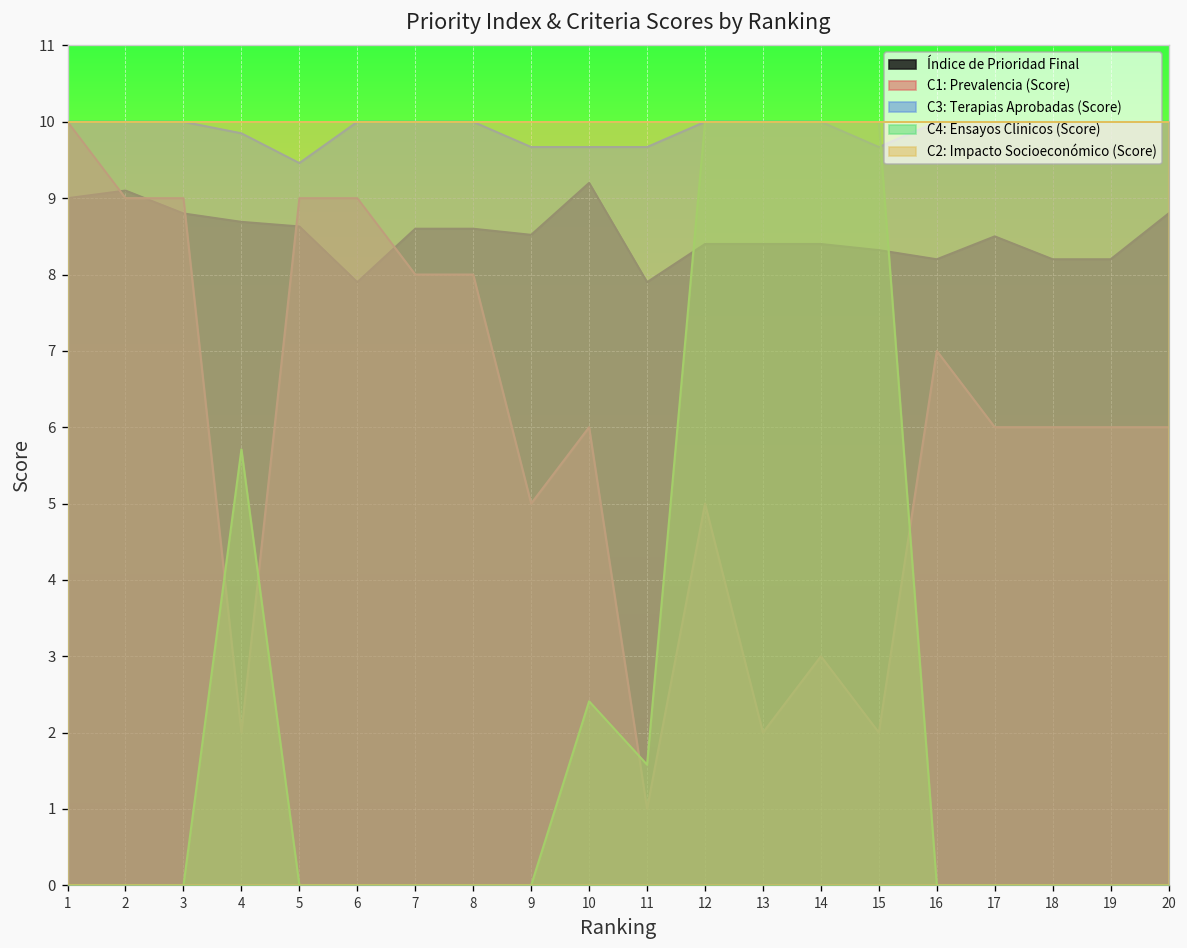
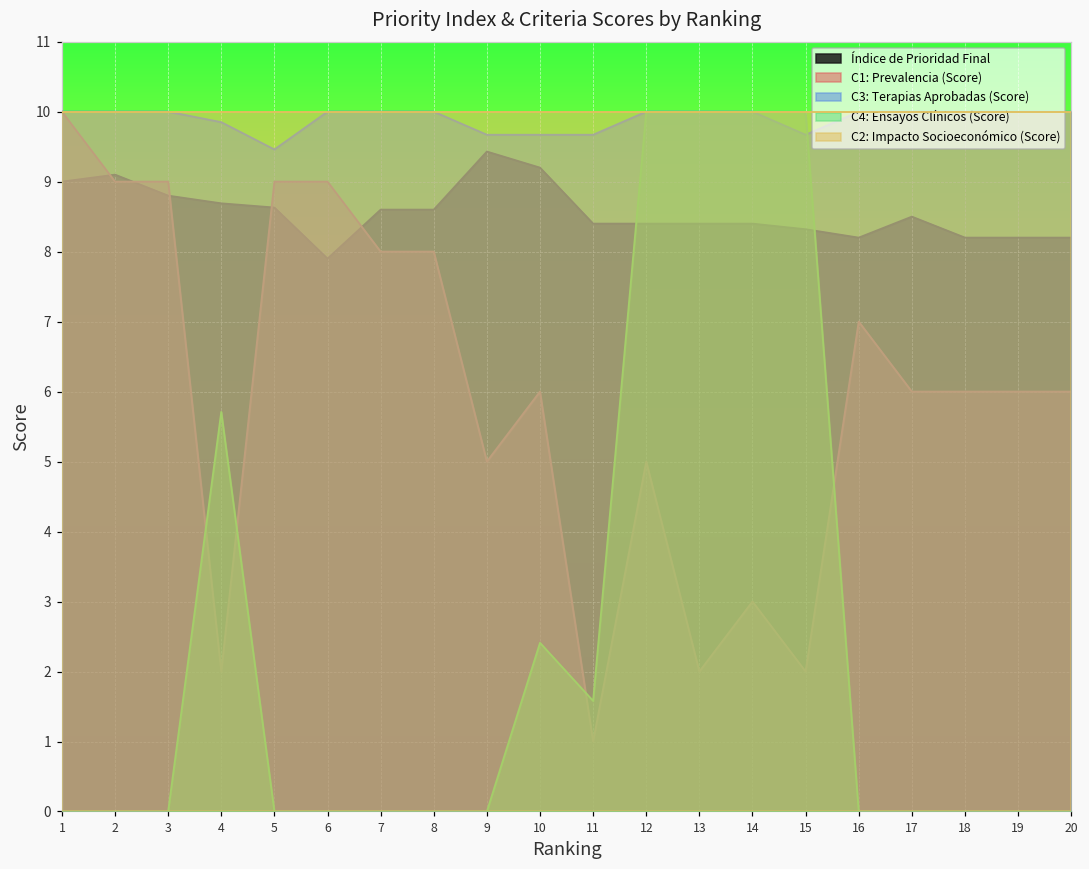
Índice de Prioridad Final, 9: 8.5 -> 9.4
Índice de Prioridad Final, 11: 7.9 -> 8.4
Índice de Prioridad Final, 20: 8.8 -> 8.2
